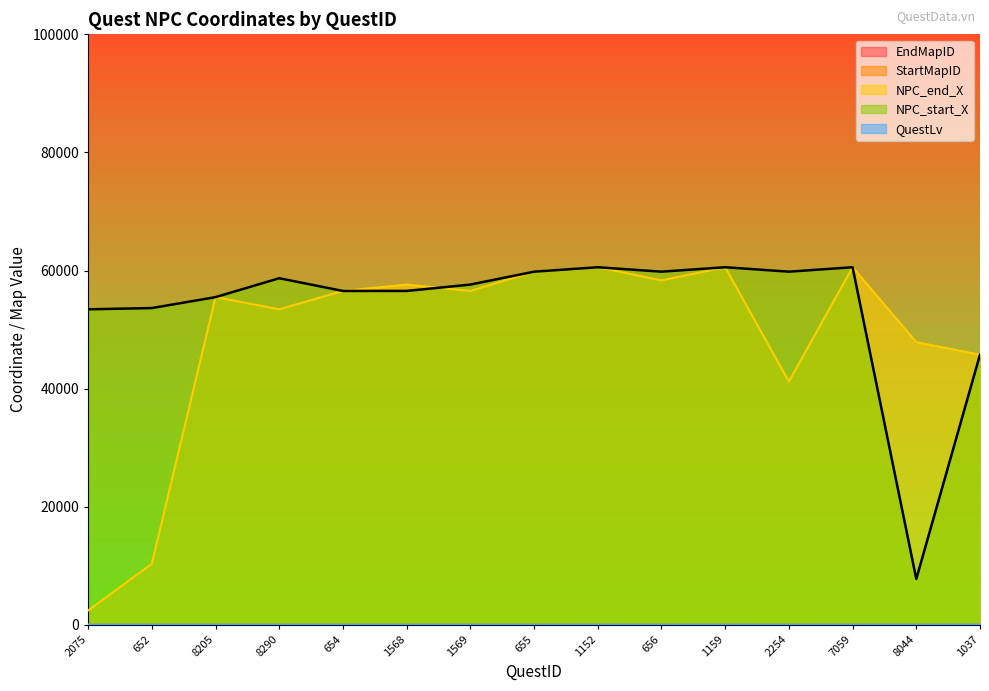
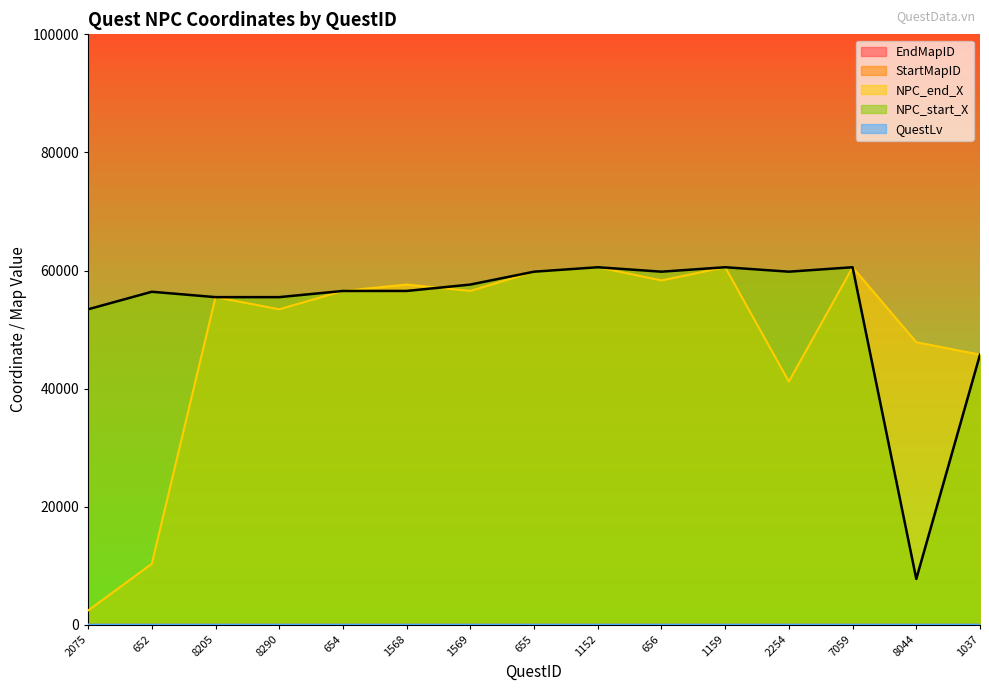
NPC_start_X, 652: 54000 -> 56000
NPC_start_X, 8290: 59000 -> 55000
